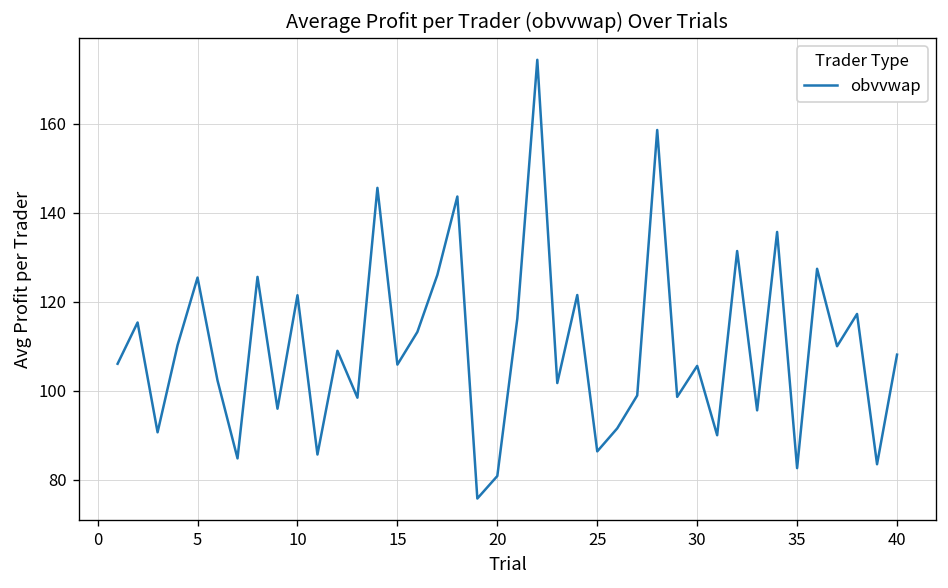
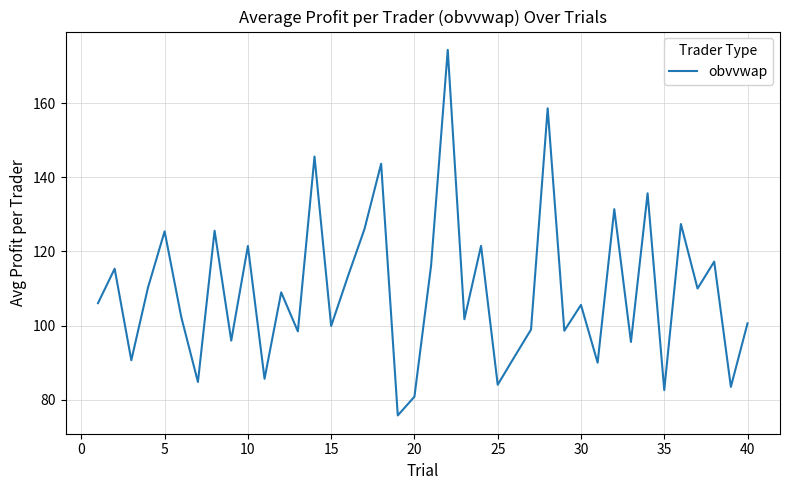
15: 106 -> 100
25: 86 -> 84
40: 108 -> 101
